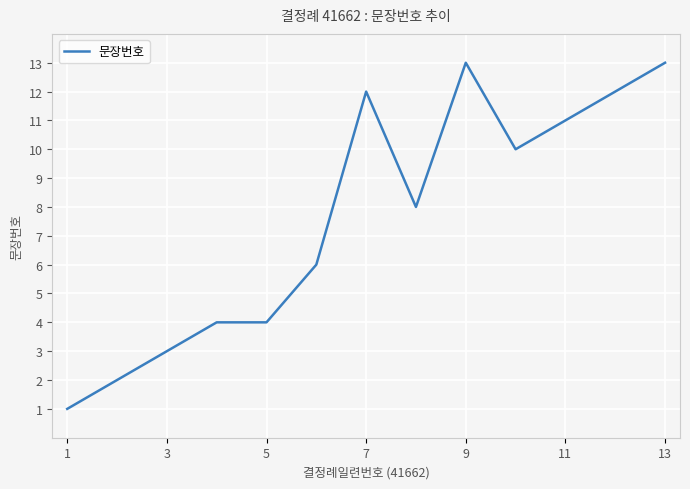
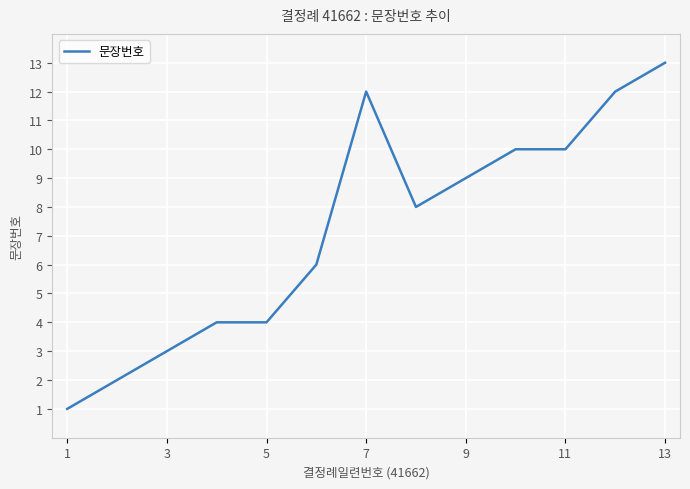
9: 13 -> 9
11: 11 -> 10
